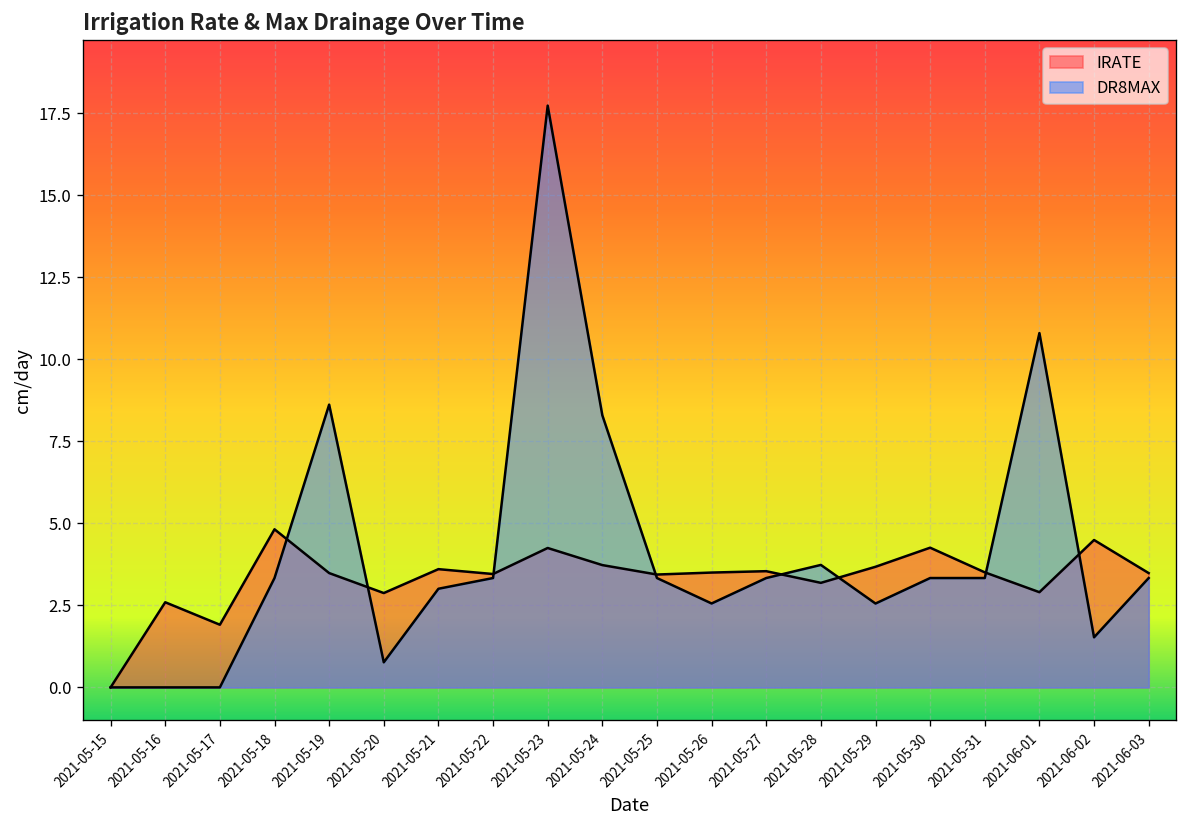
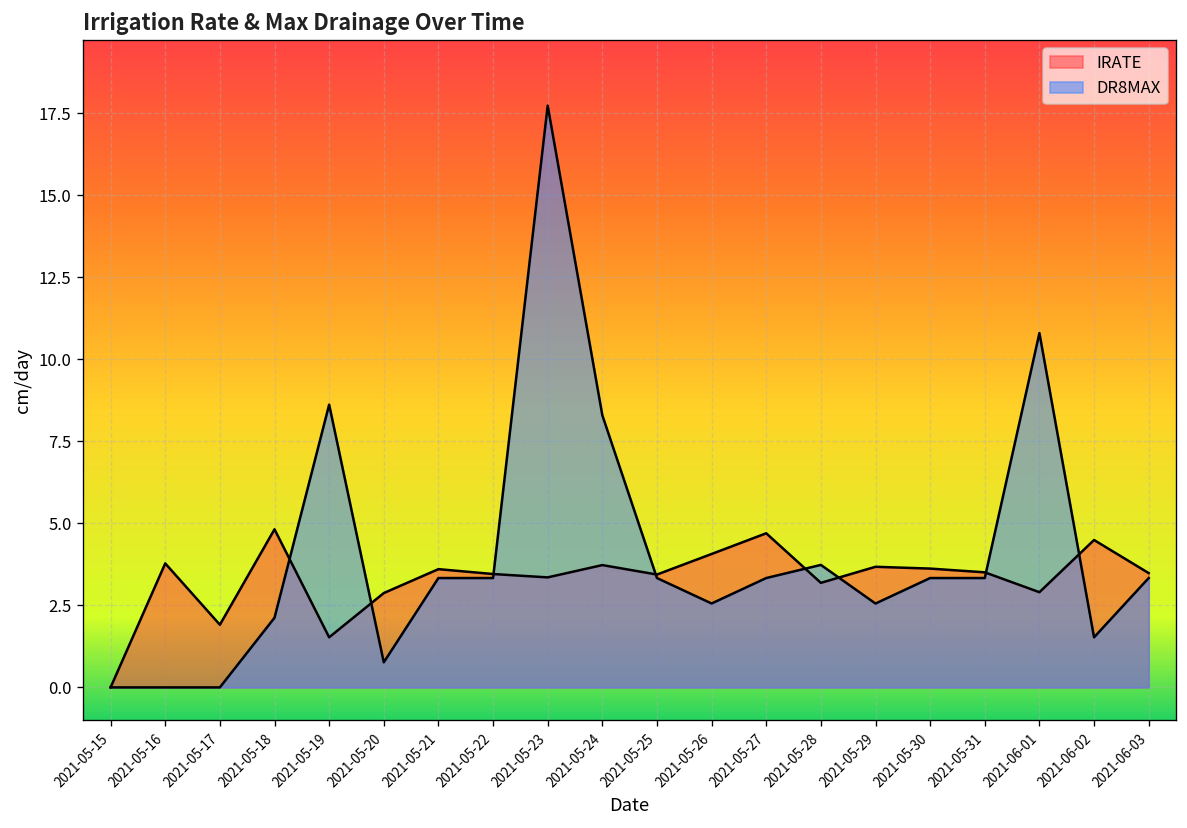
IRATE, 2021-05-16: 2.6 -> 3.8
DR8MAX, 2021-05-18: 3.3 -> 2.1
IRATE, 2021-05-19: 3.5 -> 1.5
DR8MAX, 2021-05-21: 3.0 -> 3.3
IRATE, 2021-05-23: 4.2 -> 3.4
IRATE, 2021-05-26: 3.5 -> 4.1
IRATE, 2021-05-27: 3.5 -> 4.7
IRATE, 2021-05-30: 4.3 -> 3.6
